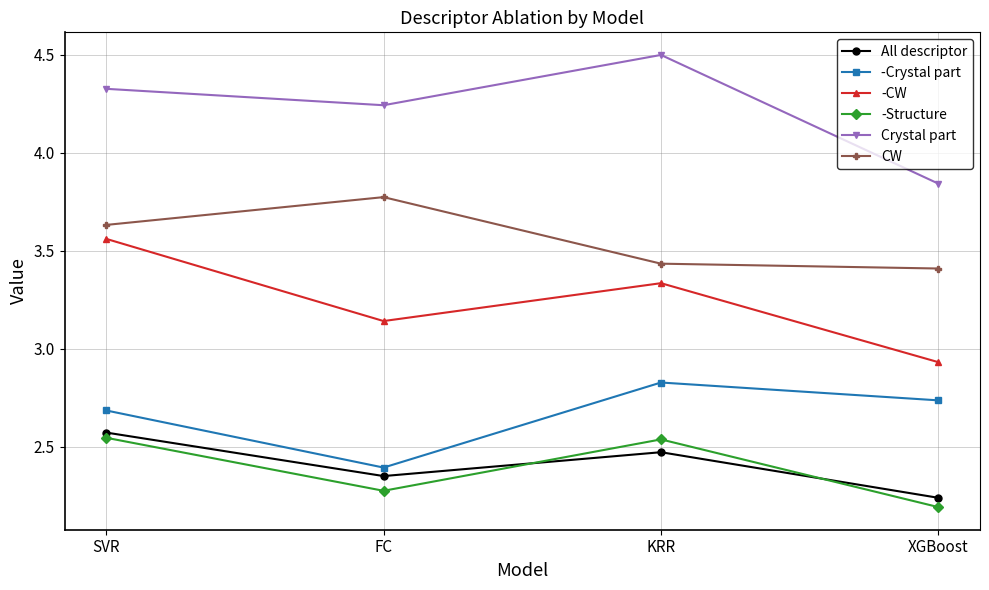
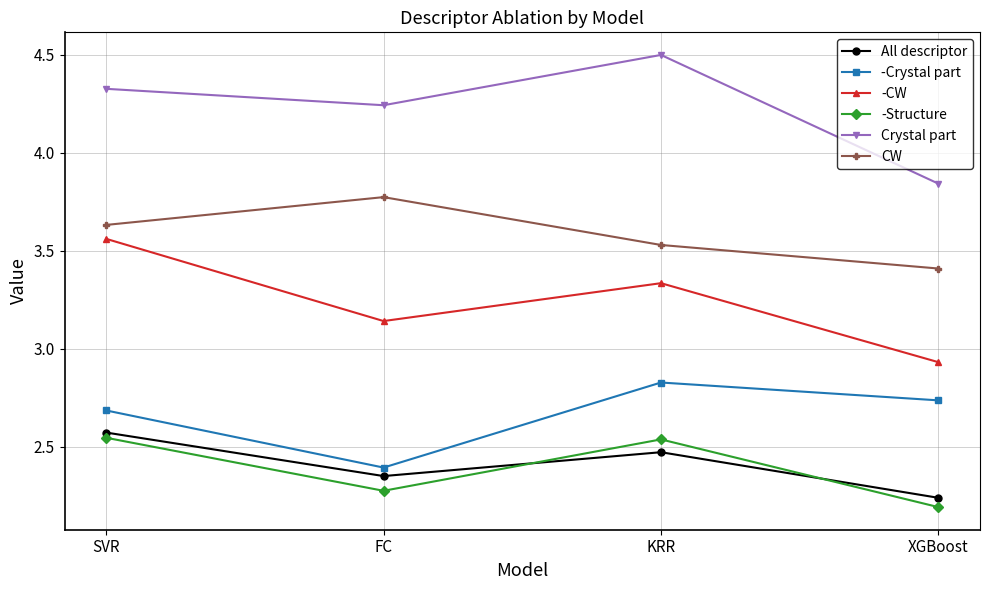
CW, KRR: 3.43 -> 3.53
